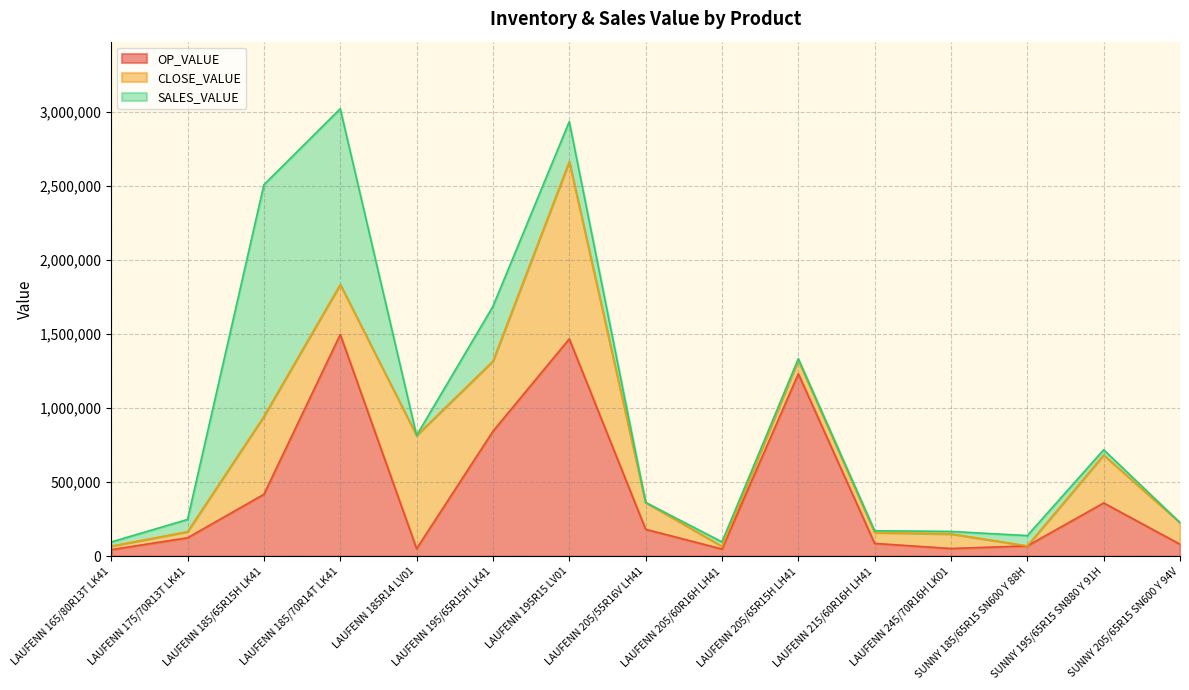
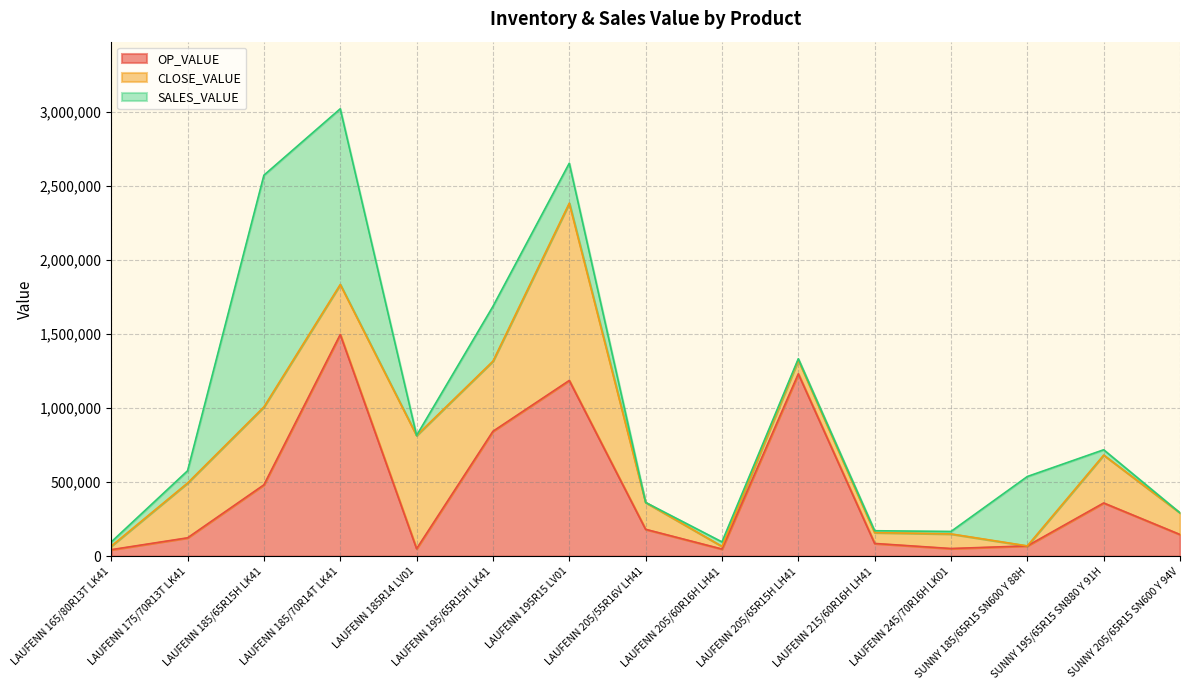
CLOSE_VALUE, LAUFENN 175/70R13T LK41: 40,000 -> 370,000
OP_VALUE, LAUFENN 185/65R15H LK41: 420,000 -> 480,000
OP_VALUE, LAUFENN 195R15 LV01: 1,470,000 -> 1,190,000
SALES_VALUE, SUNNY 185/65R15 SN600 Y 88H: 70,000 -> 470,000
OP_VALUE, SUNNY 205/65R15 SN600 Y 94V: 80,000 -> 150,000
